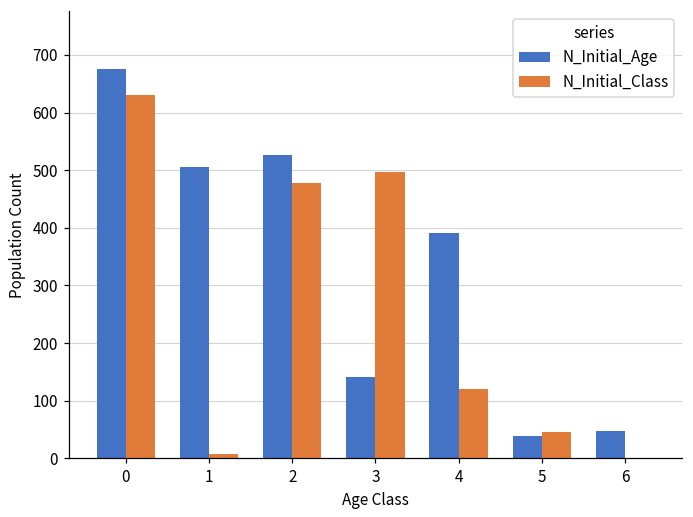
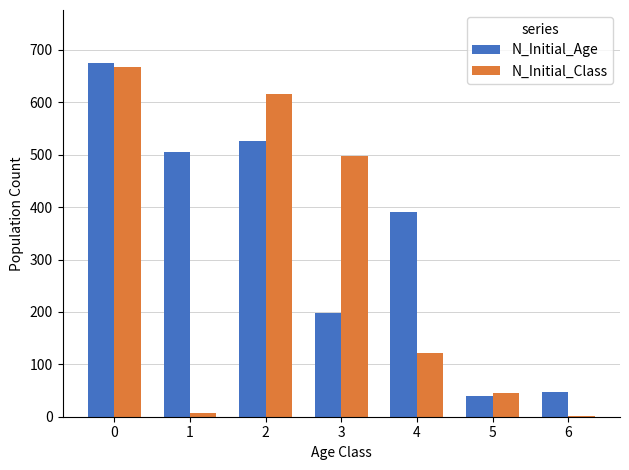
N_Initial_Class, 0: 630 -> 670
N_Initial_Class, 2: 480 -> 620
N_Initial_Age, 3: 140 -> 200
